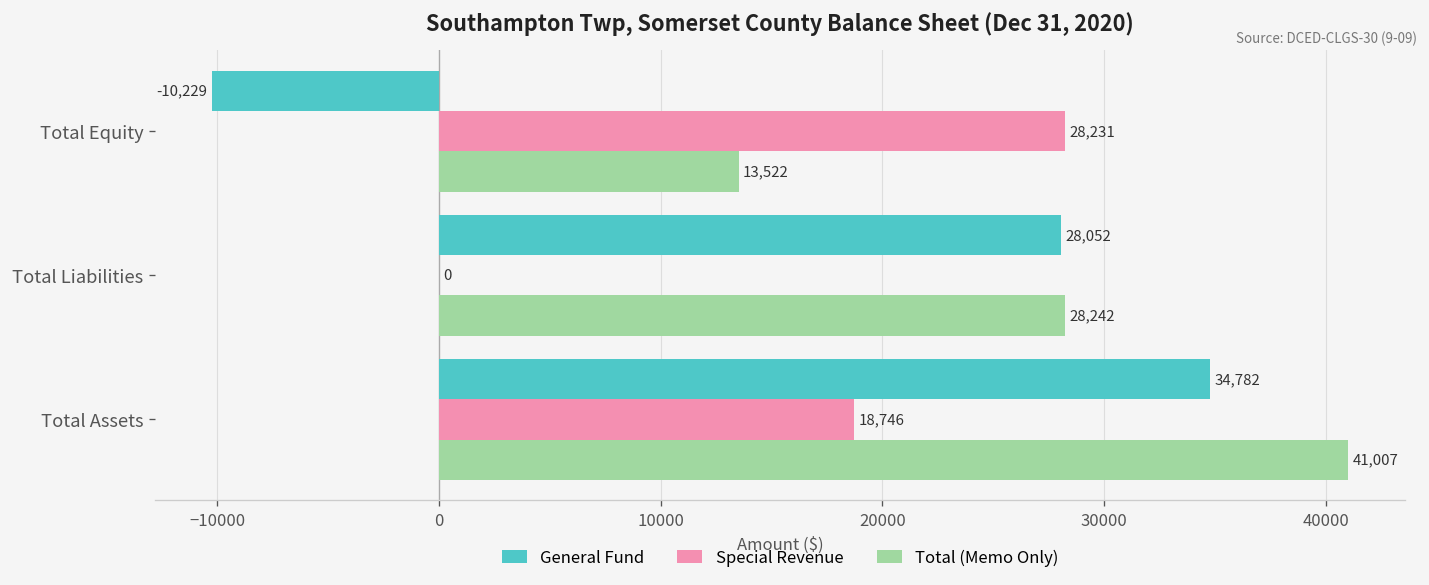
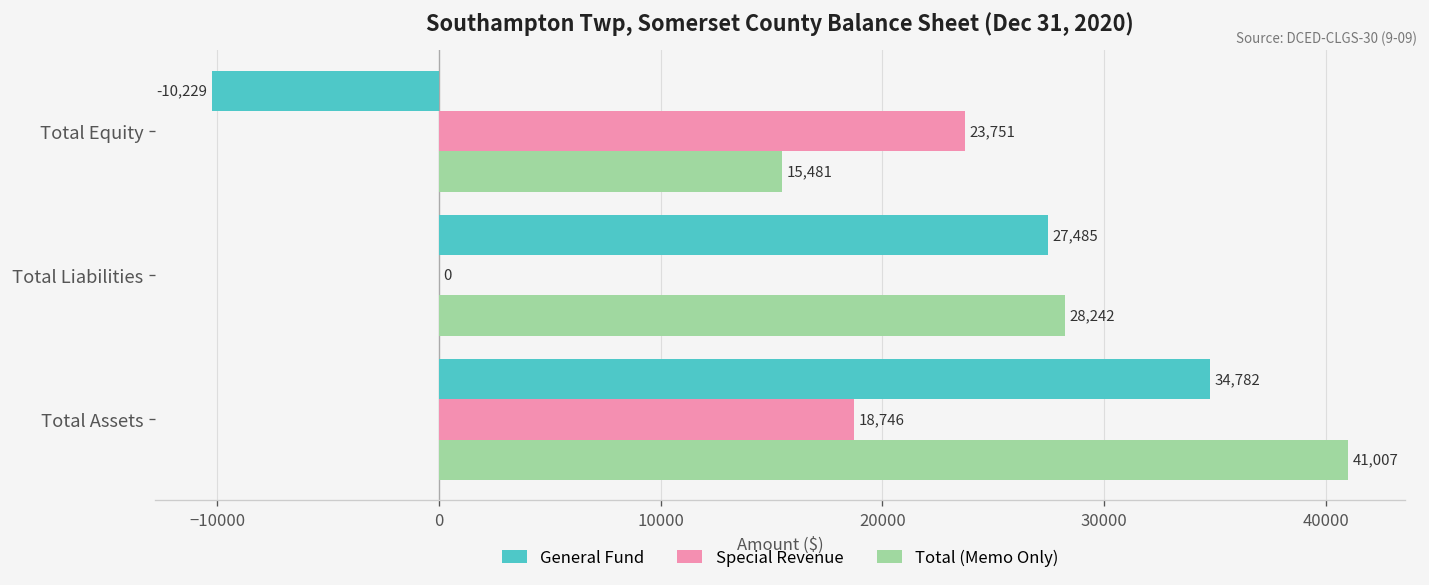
Special Revenue, Total Equity: 28,231 -> 23,751
Total (Memo Only), Total Equity: 13,522 -> 15,481
General Fund, Total Liabilities: 28,052 -> 27,485
